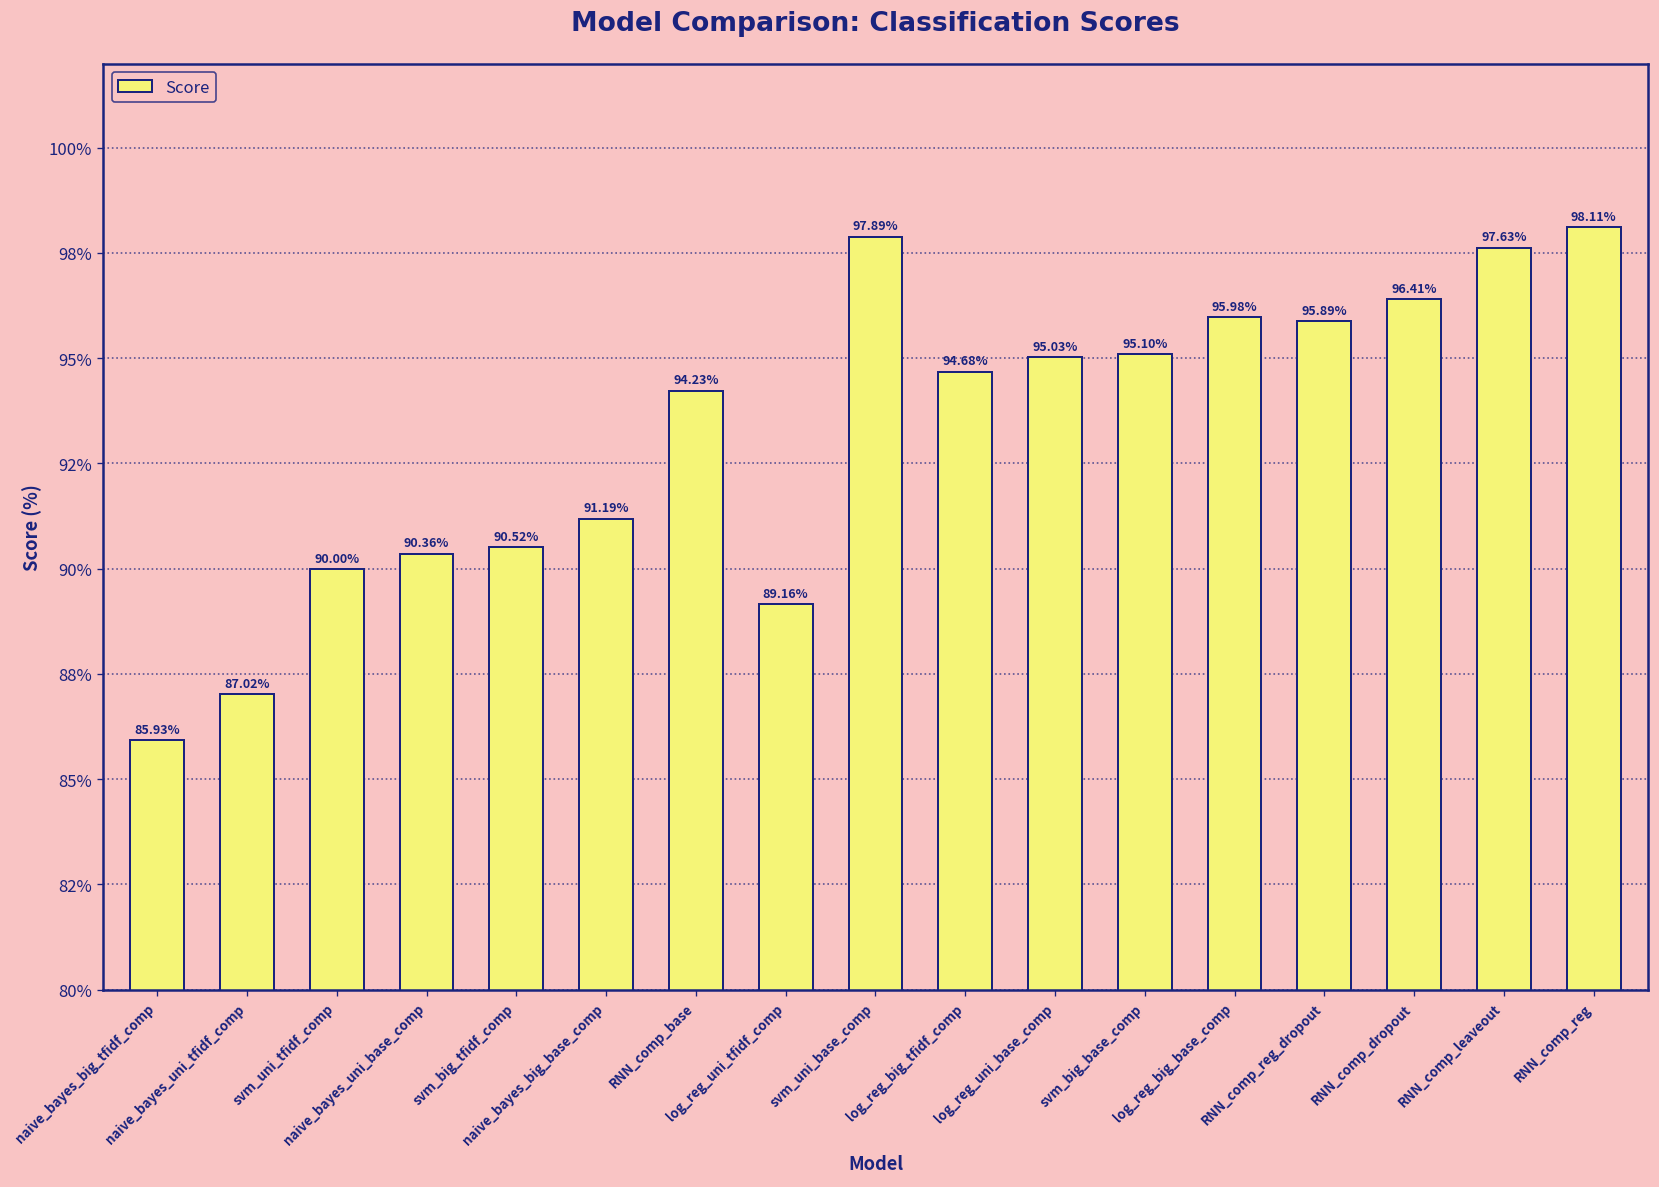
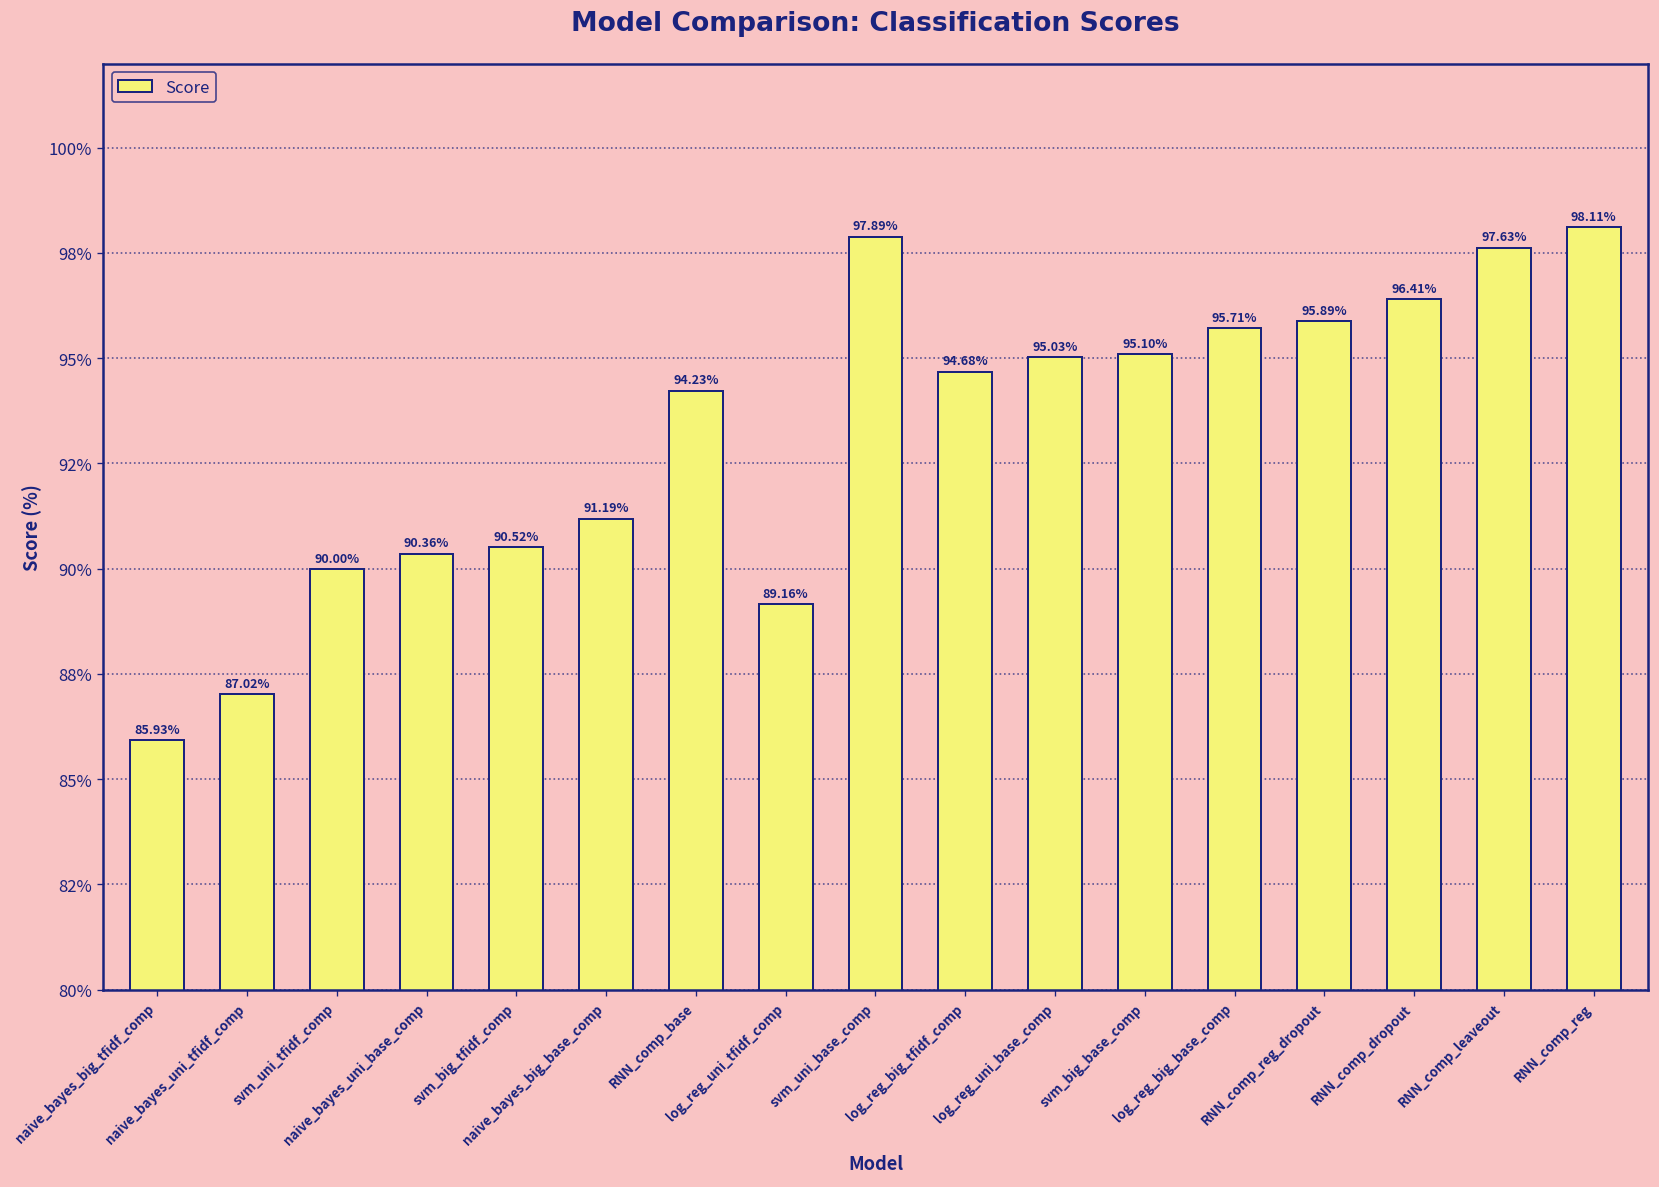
log_reg_big_base_comp: 95.98% -> 95.71%
